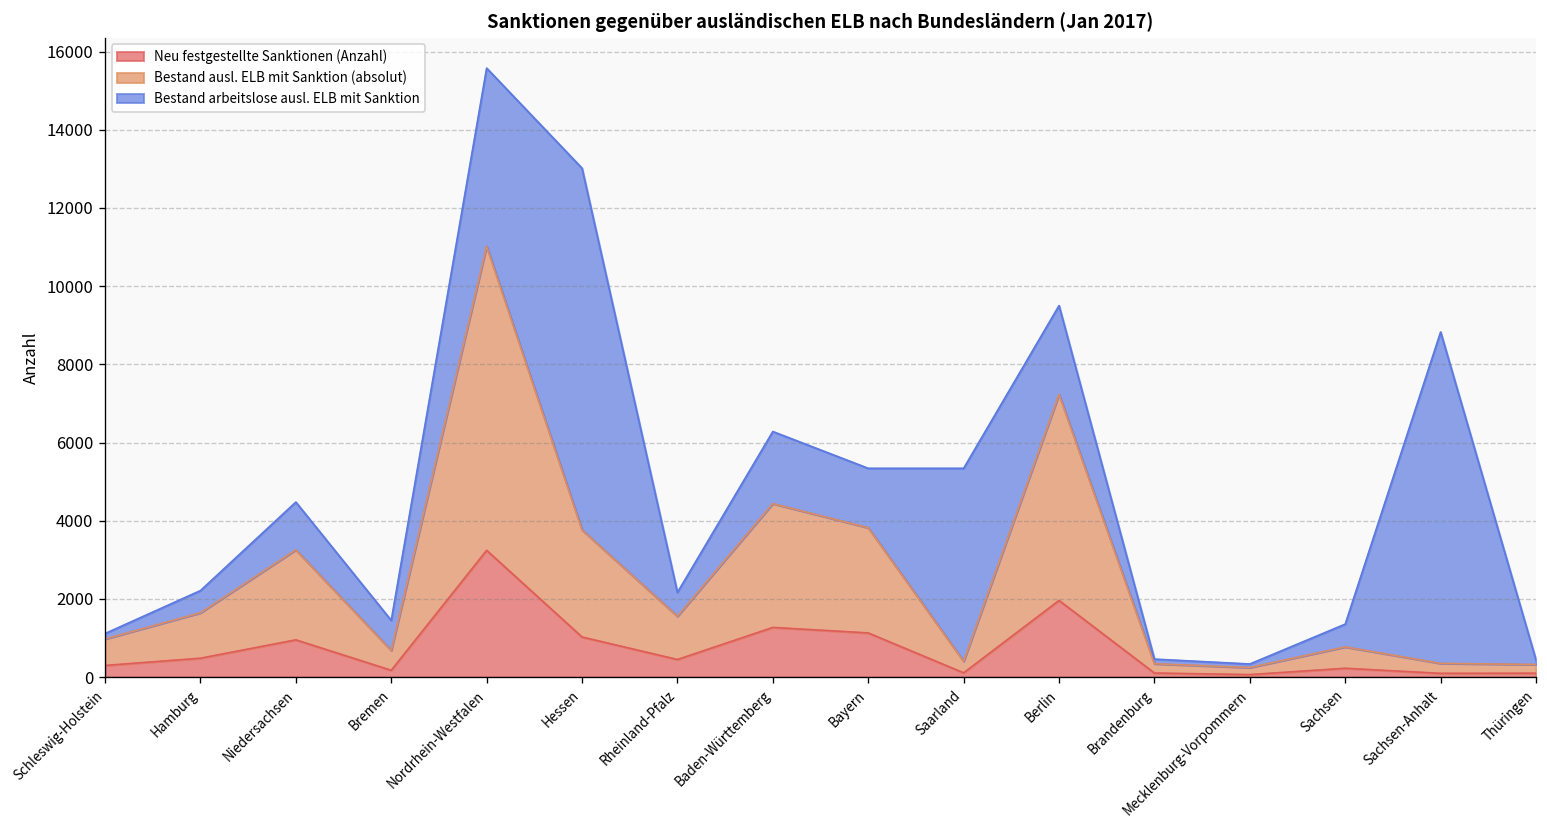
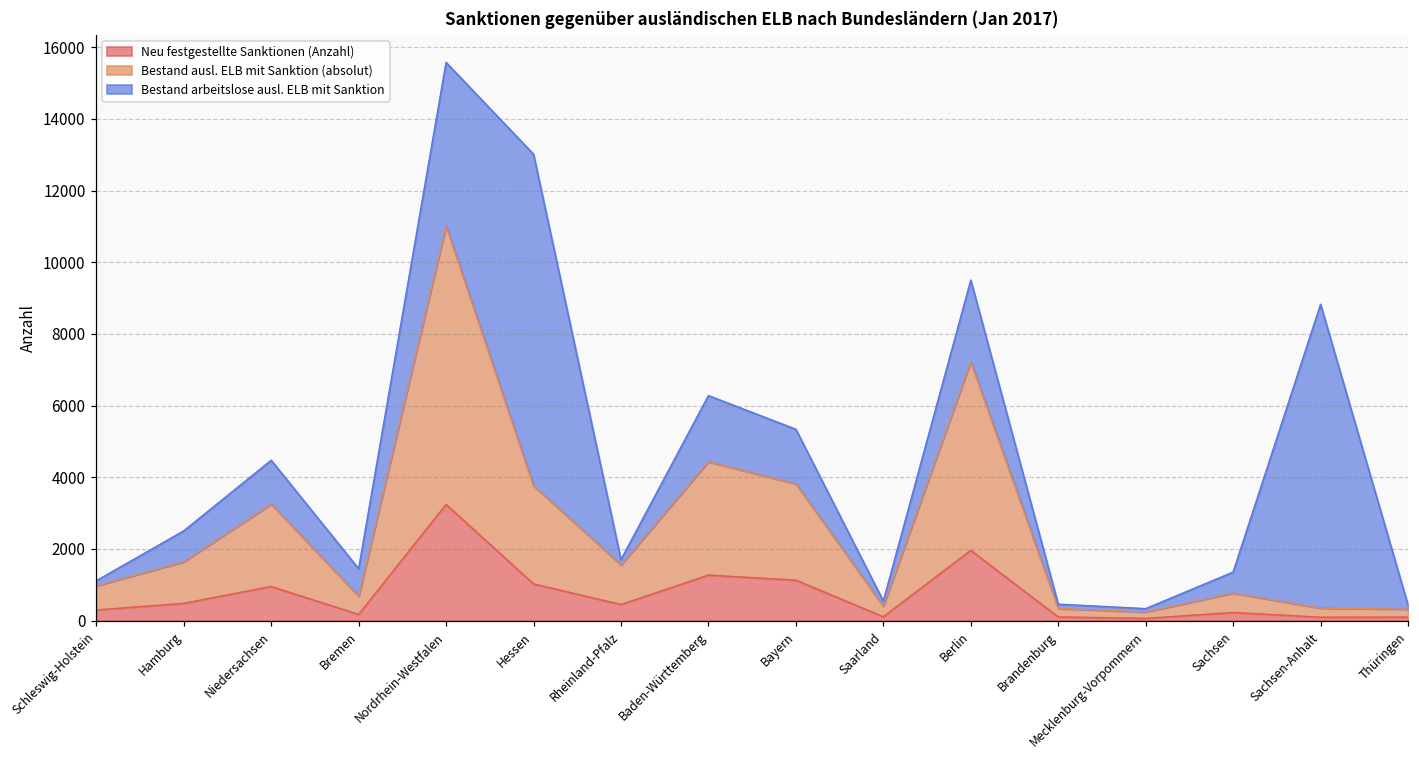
Bestand arbeitslose ausl. ELB mit Sanktion, Hamburg: 600 -> 900
Bestand arbeitslose ausl. ELB mit Sanktion, Rheinland-Pfalz: 600 -> 100
Bestand arbeitslose ausl. ELB mit Sanktion, Saarland: 4900 -> 100
